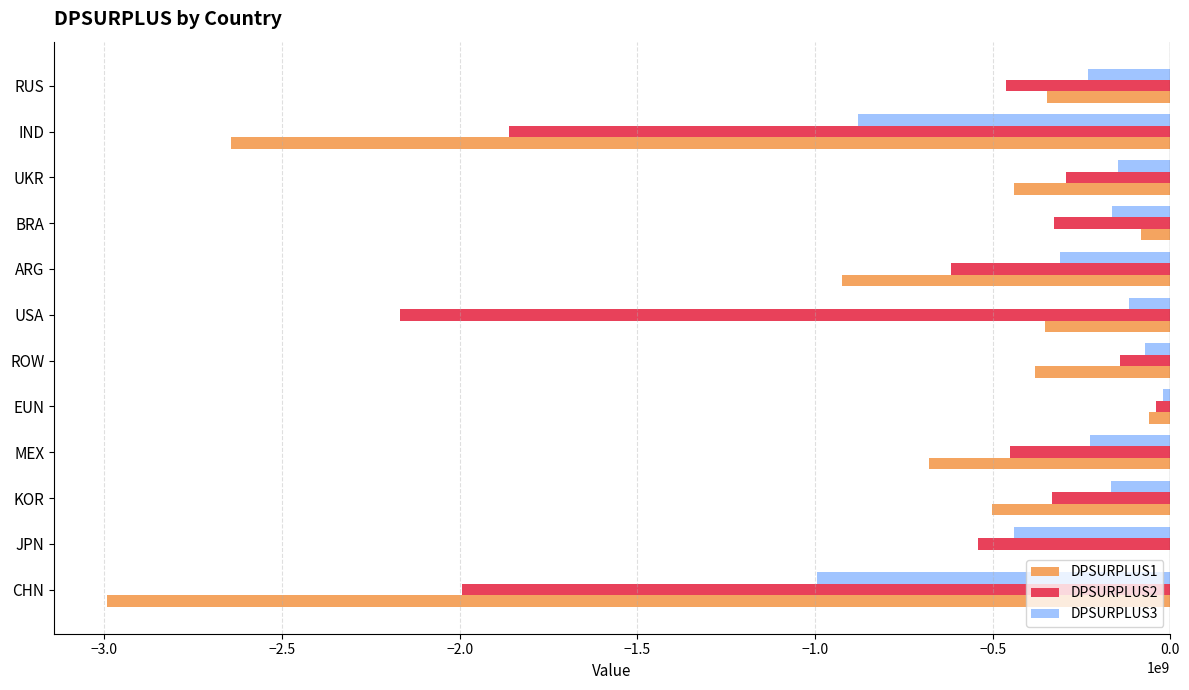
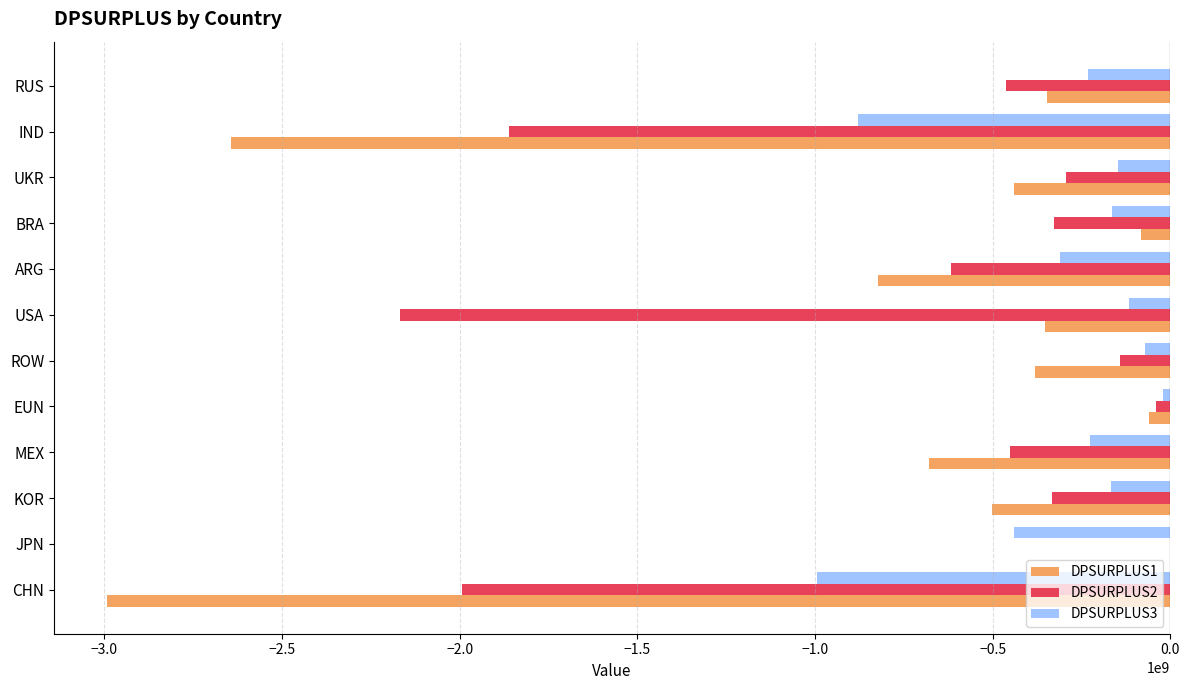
DPSURPLUS1, ARG: -920000000 -> -820000000
DPSURPLUS2, JPN: -540000000 -> 0
